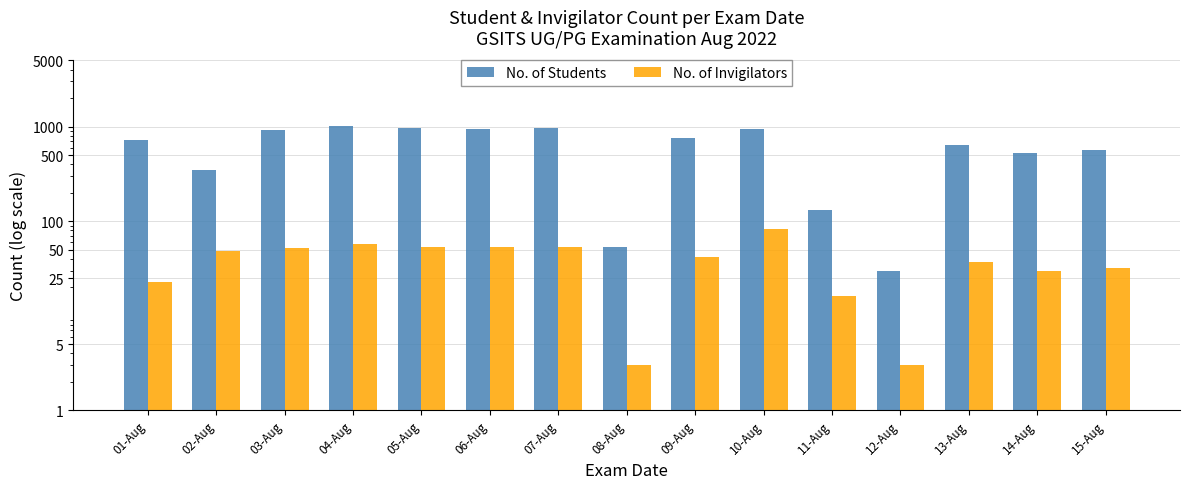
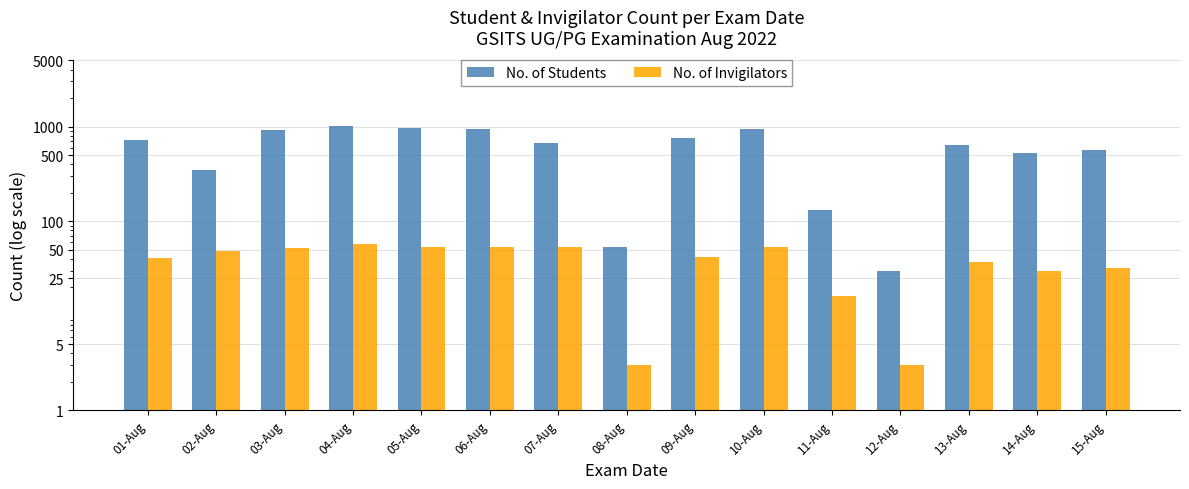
No. of Invigilators, 01-Aug: 23 -> 41
No. of Students, 07-Aug: 1000 -> 700
No. of Invigilators, 10-Aug: 80 -> 50
